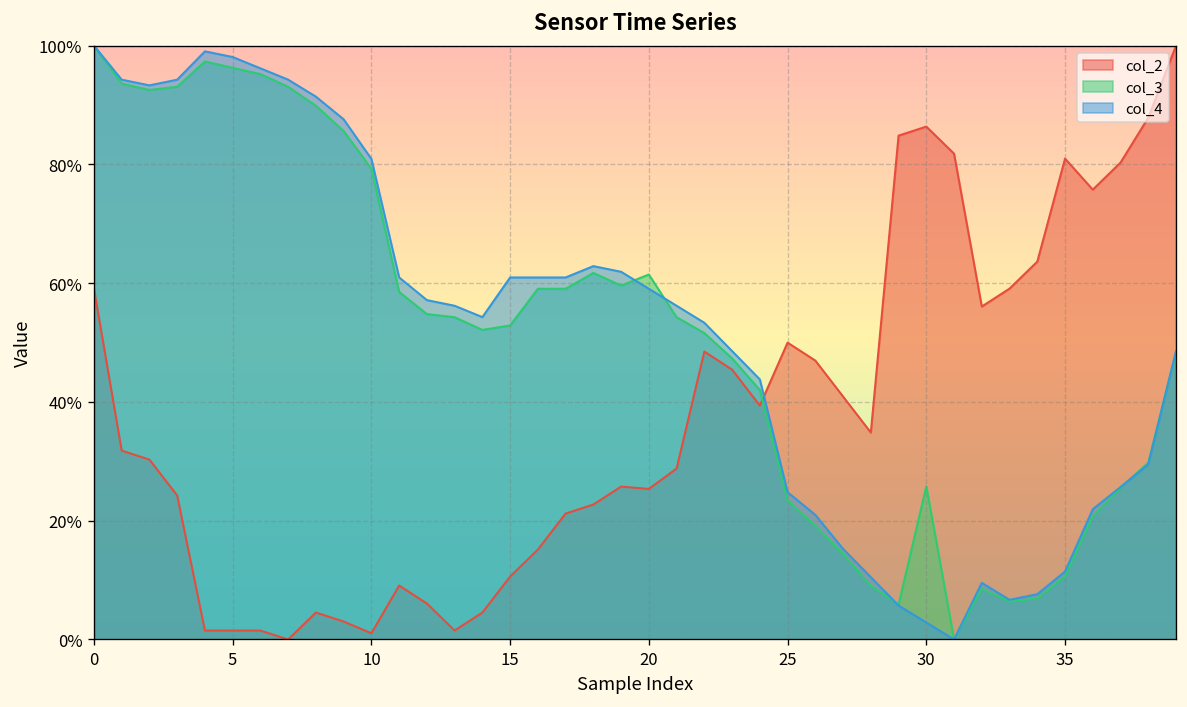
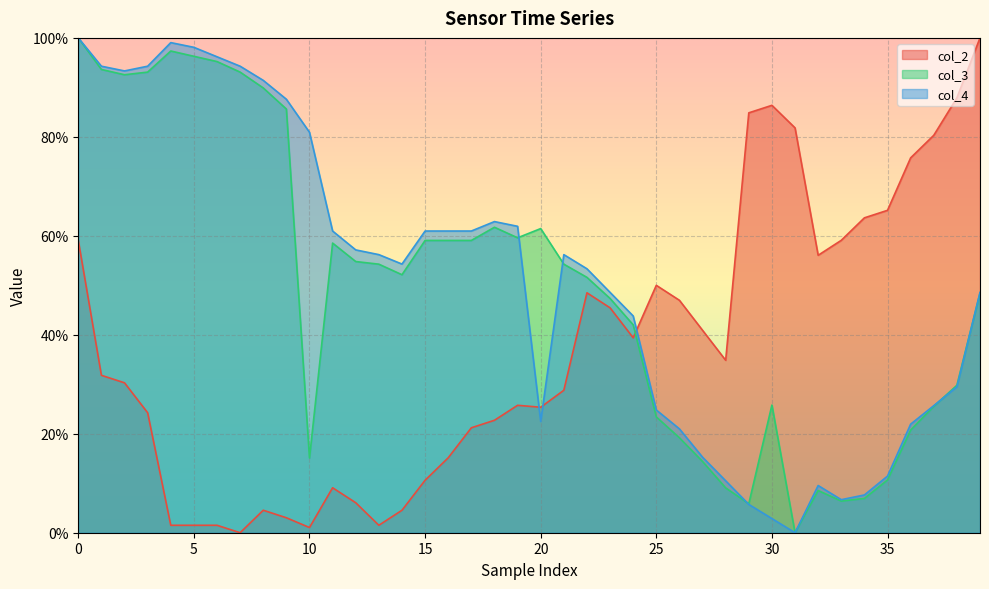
col_3, 10: 79% -> 15%
col_3, 15: 53% -> 59%
col_4, 20: 59% -> 22%
col_2, 35: 81% -> 65%
